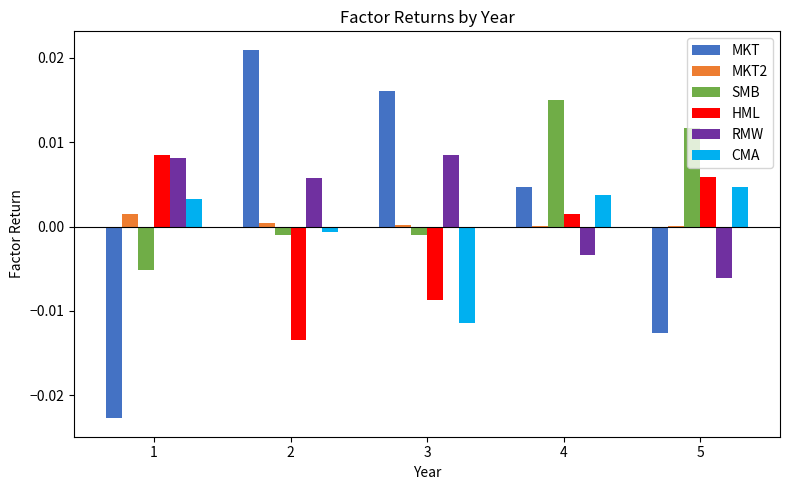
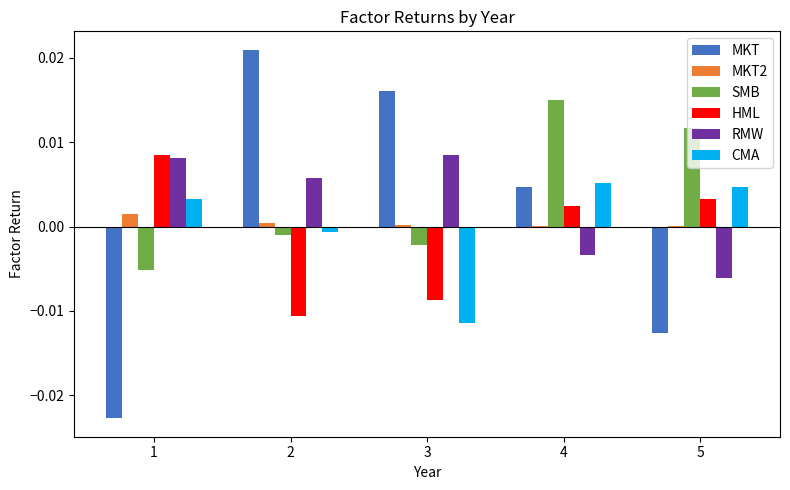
HML, 2: -0.013 -> -0.011
SMB, 3: -0.001 -> -0.002
HML, 4: 0.001 -> 0.002
CMA, 4: 0.004 -> 0.005
HML, 5: 0.006 -> 0.003
